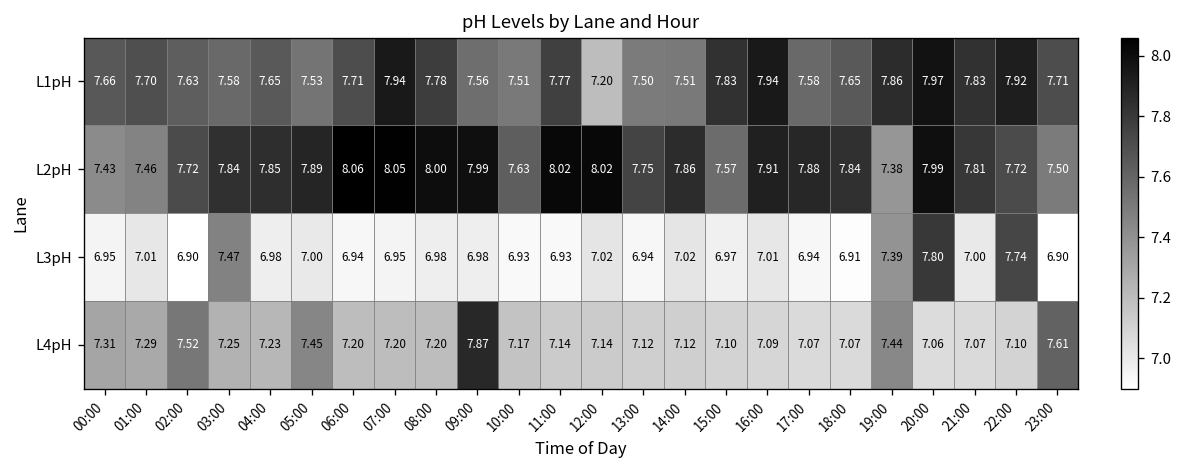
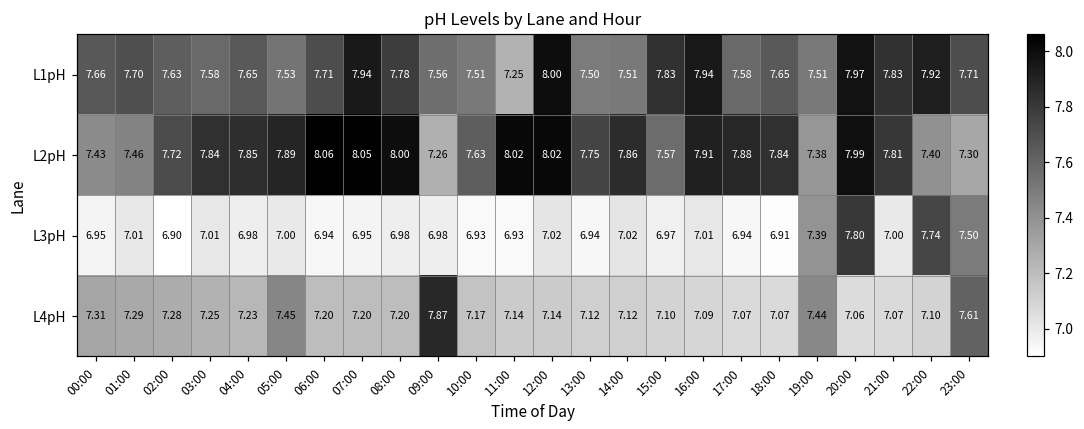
L1pH, 11:00: 7.77 -> 7.25
L1pH, 12:00: 7.20 -> 8.00
L1pH, 19:00: 7.86 -> 7.51
L2pH, 09:00: 7.99 -> 7.26
L2pH, 22:00: 7.72 -> 7.40
L2pH, 23:00: 7.50 -> 7.30
L3pH, 03:00: 7.47 -> 7.01
L3pH, 23:00: 6.90 -> 7.50
L4pH, 02:00: 7.52 -> 7.28
